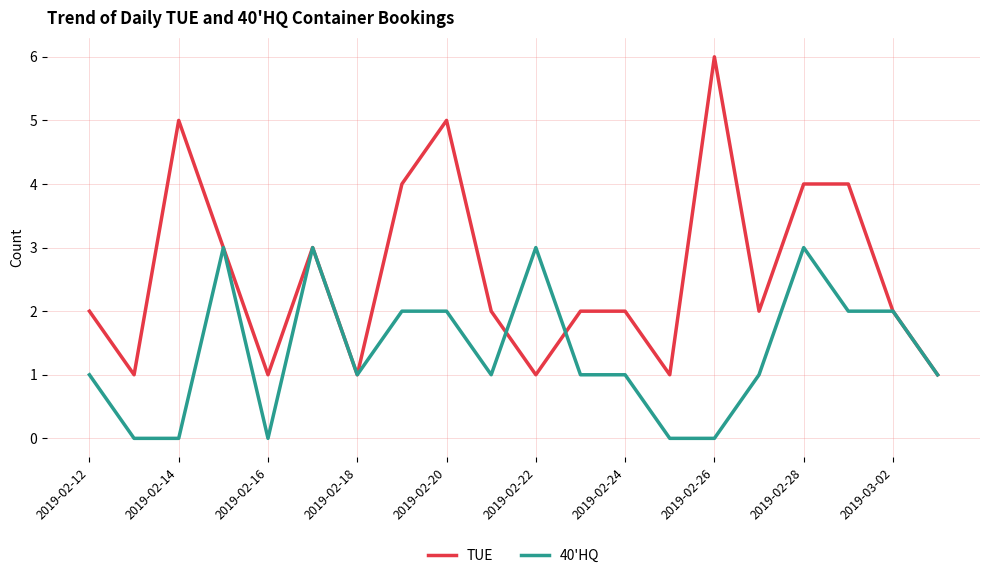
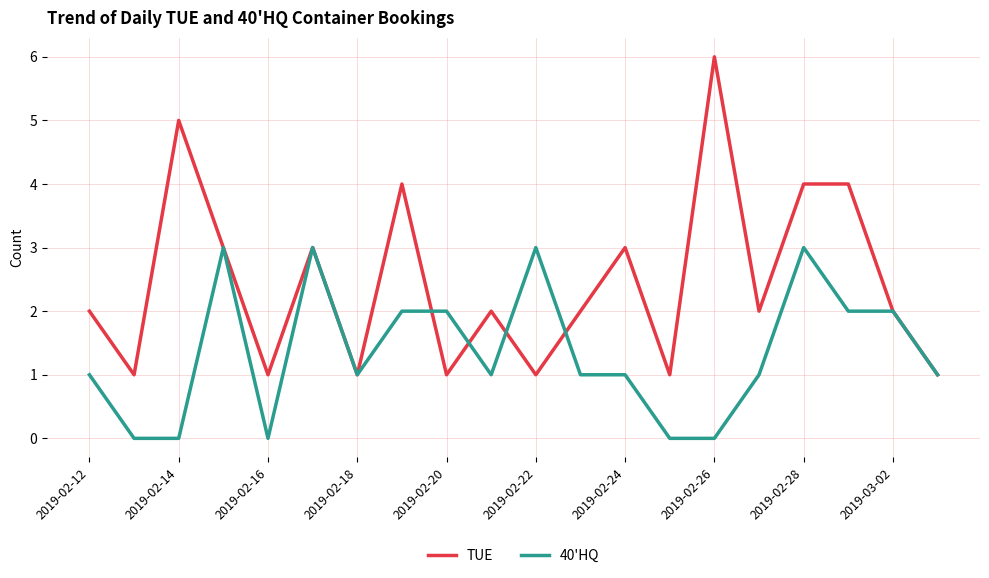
TUE, 2019-02-20: 5 -> 1
TUE, 2019-02-24: 2 -> 3
